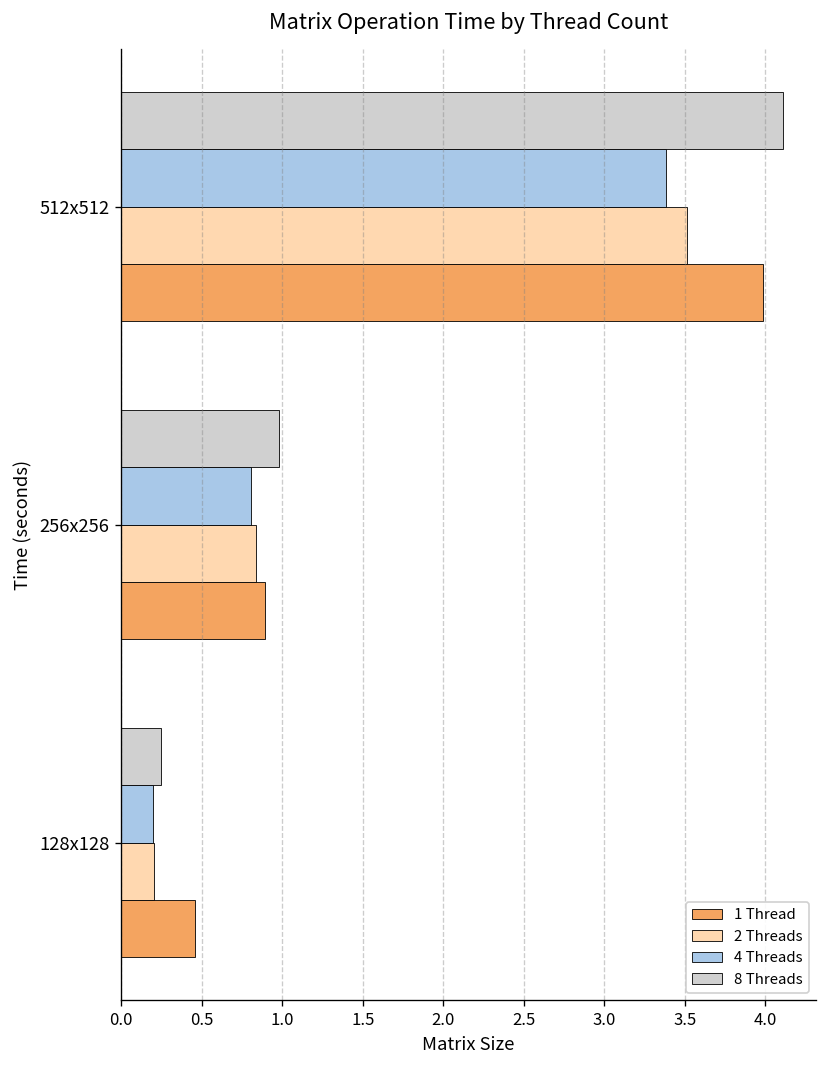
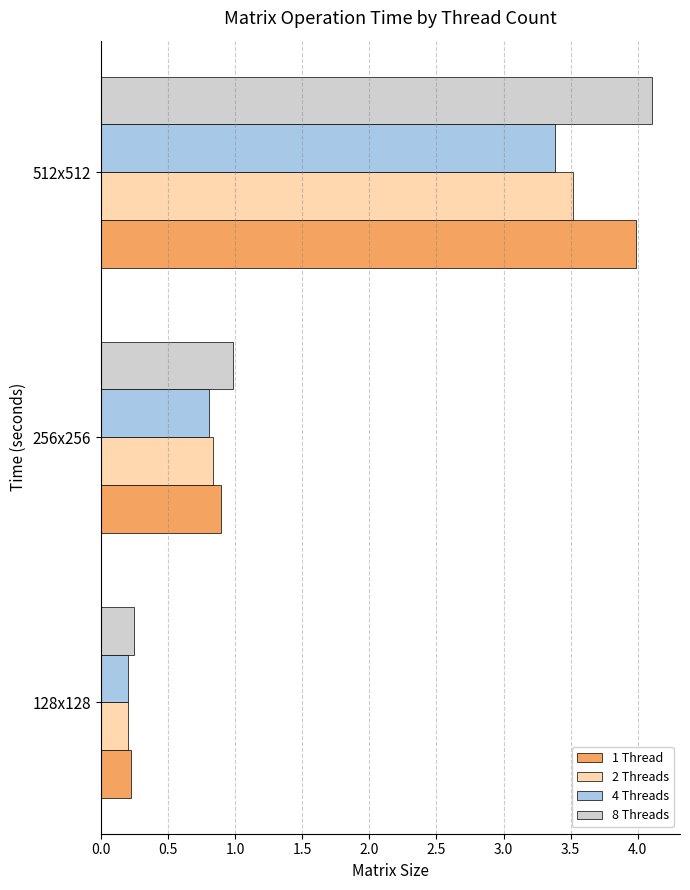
1 Thread, 128x128: 0.46 -> 0.23
